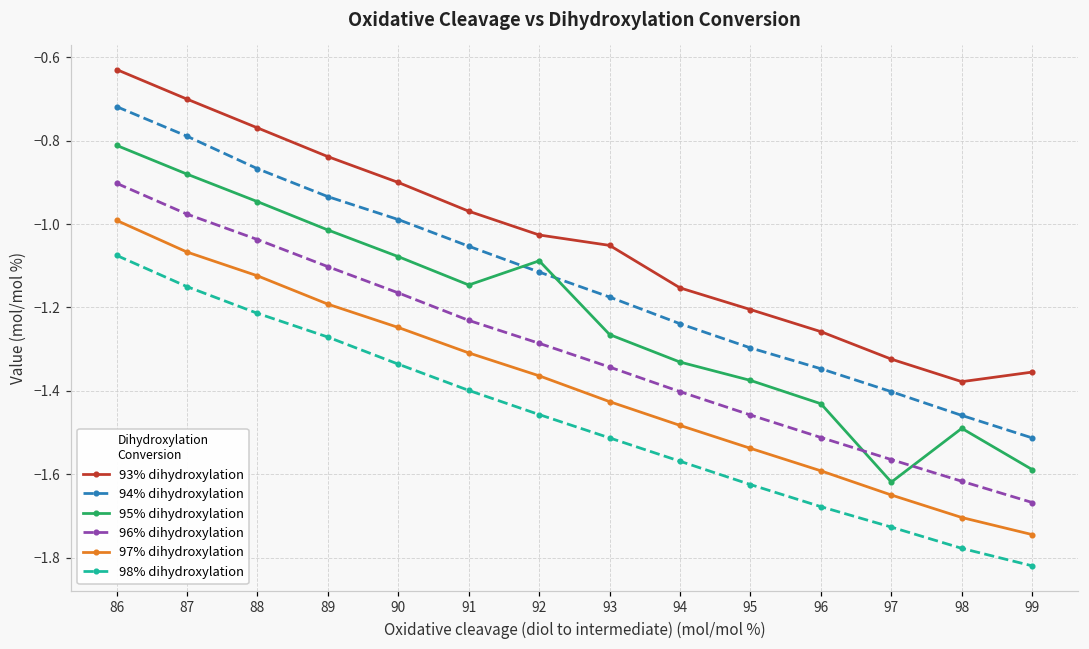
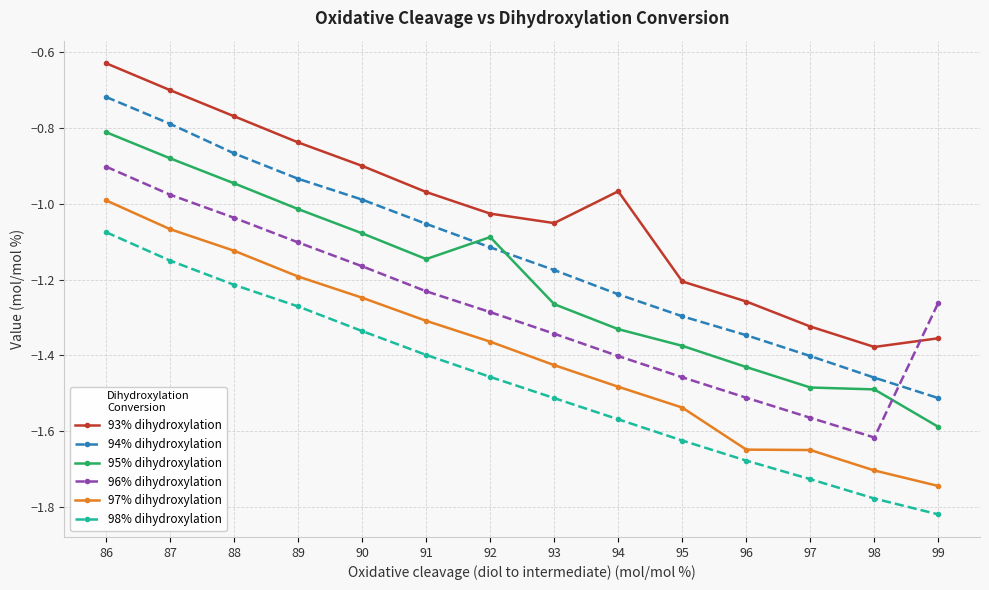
93% dihydroxylation, 94: -1.15 -> -0.97
97% dihydroxylation, 96: -1.59 -> -1.65
95% dihydroxylation, 97: -1.62 -> -1.49
96% dihydroxylation, 99: -1.67 -> -1.26
